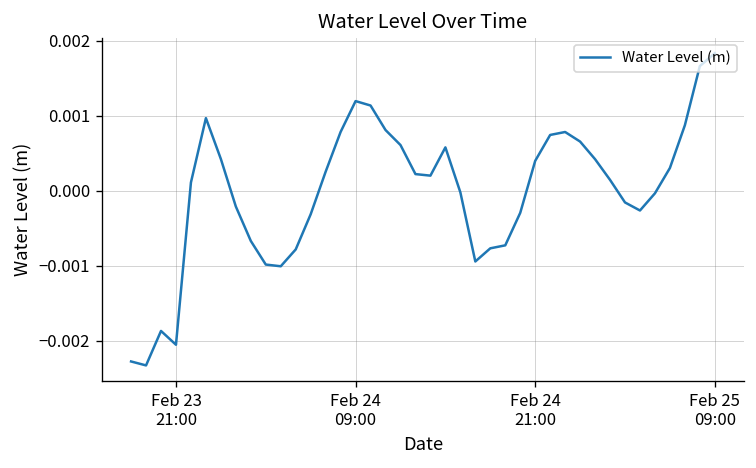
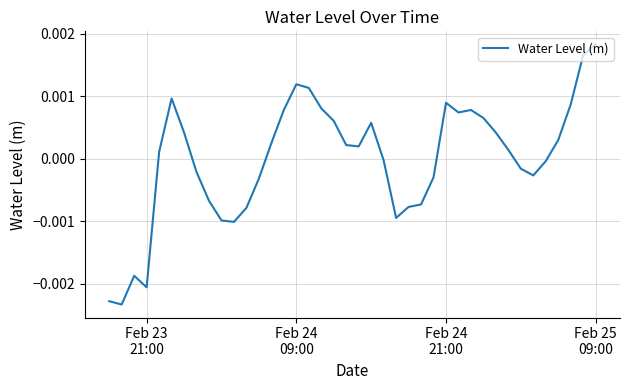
Feb 24 21:00: 0.0004 -> 0.0009
